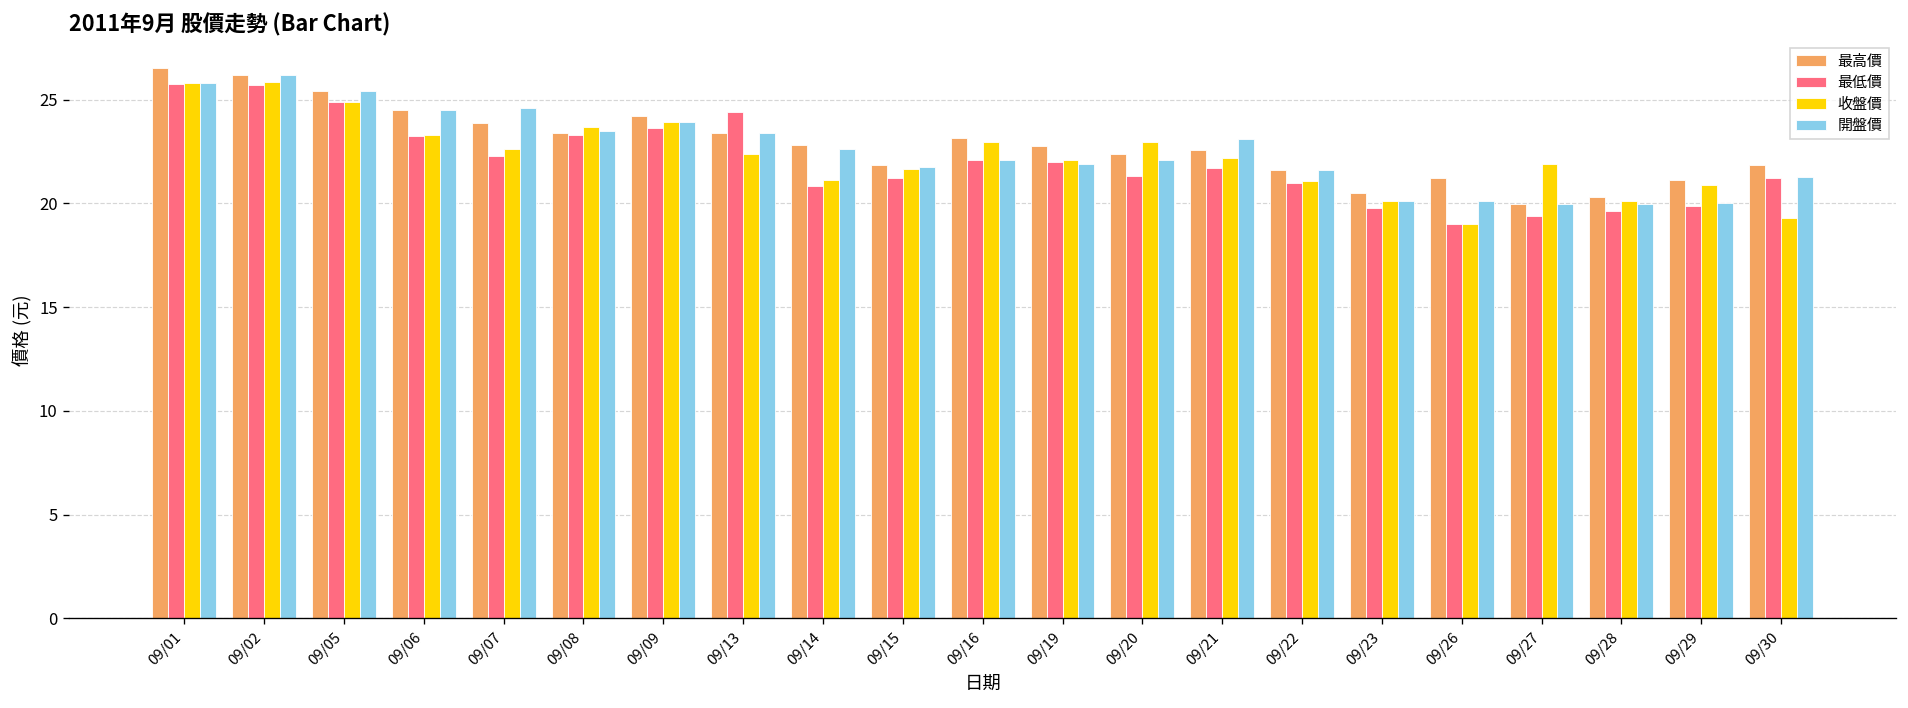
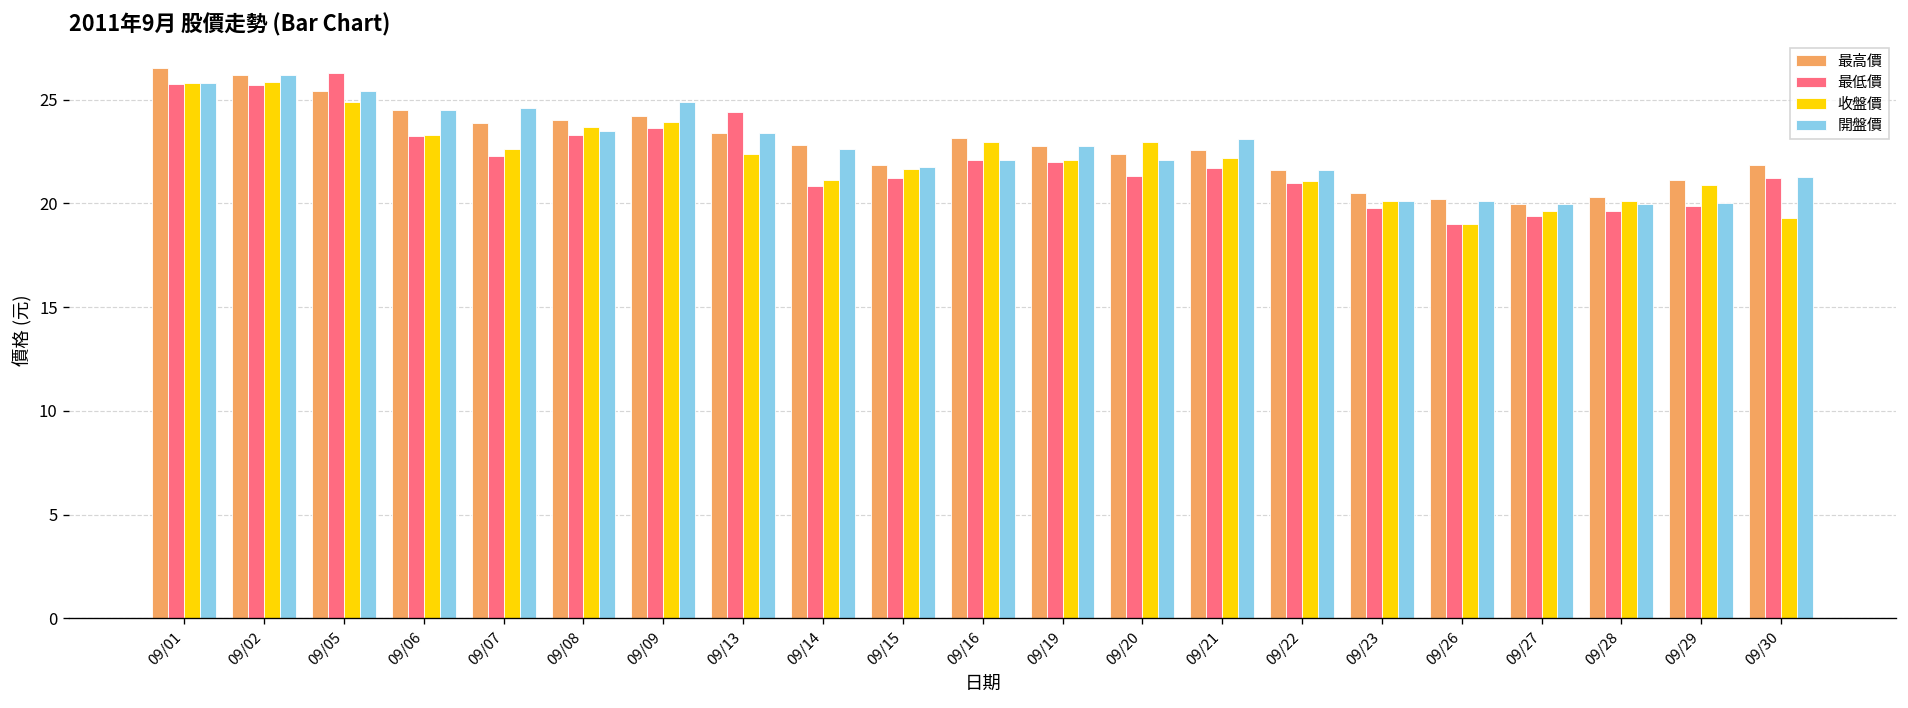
最低價, 09/05: 24.9 -> 26.3
最高價, 09/08: 23.4 -> 24.0
開盤價, 09/09: 23.9 -> 24.9
開盤價, 09/19: 21.9 -> 22.8
最高價, 09/26: 21.2 -> 20.2
收盤價, 09/27: 21.9 -> 19.7
